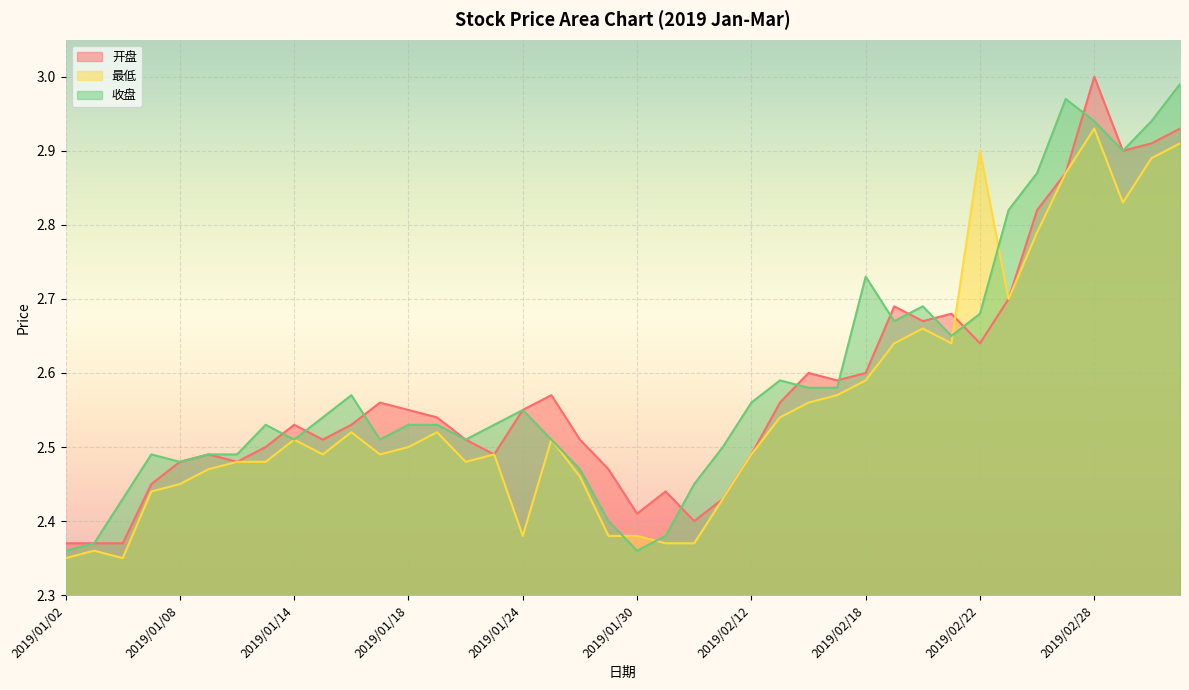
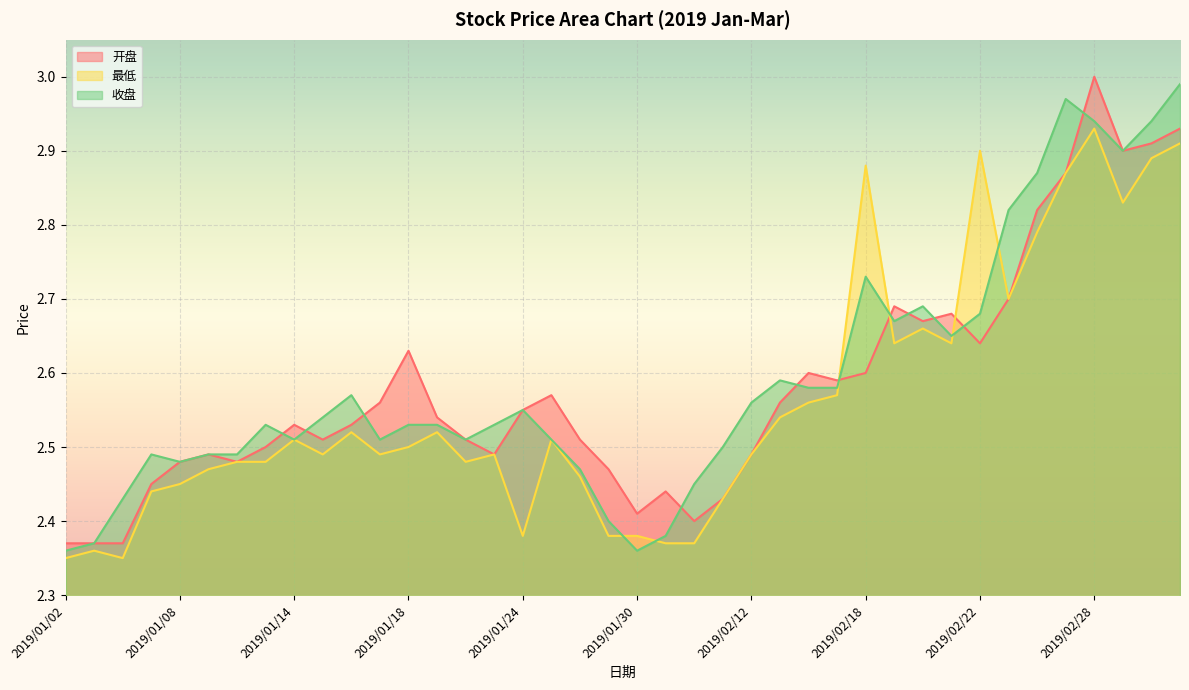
开盘, 2019/01/18: 2.55 -> 2.63
最低, 2019/02/18: 2.59 -> 2.88
